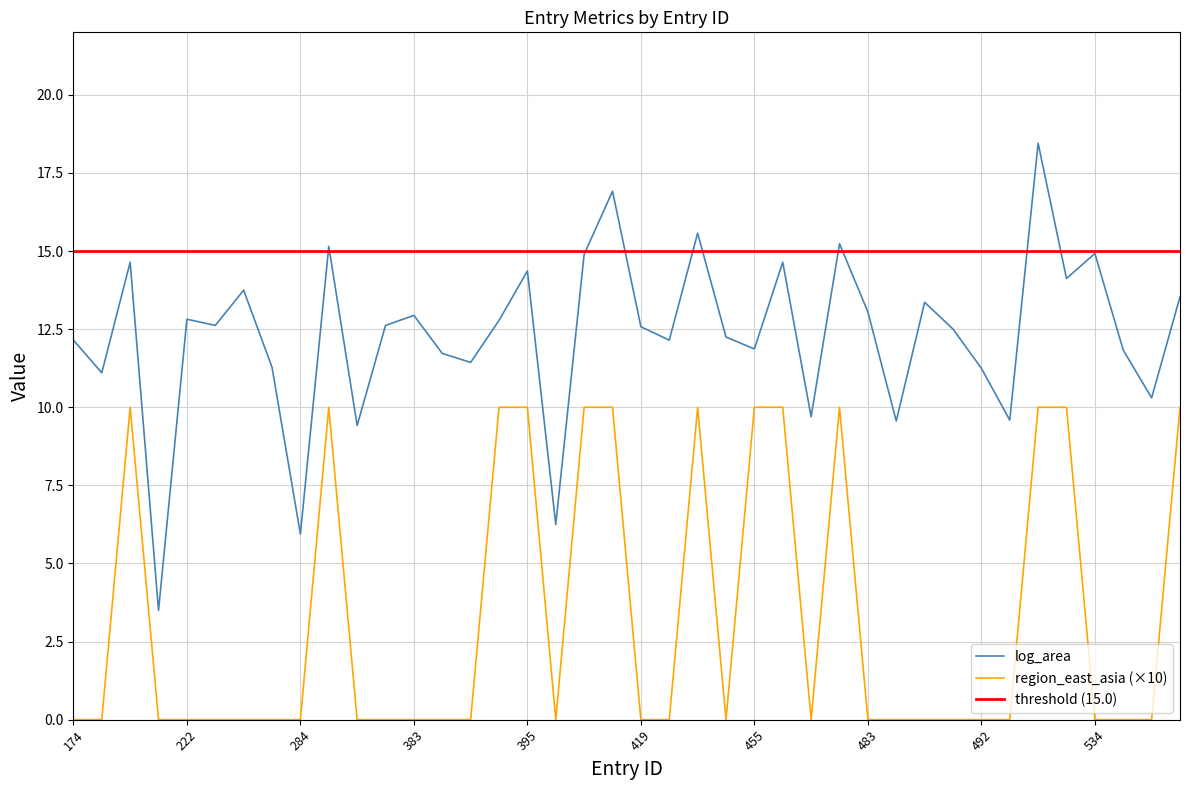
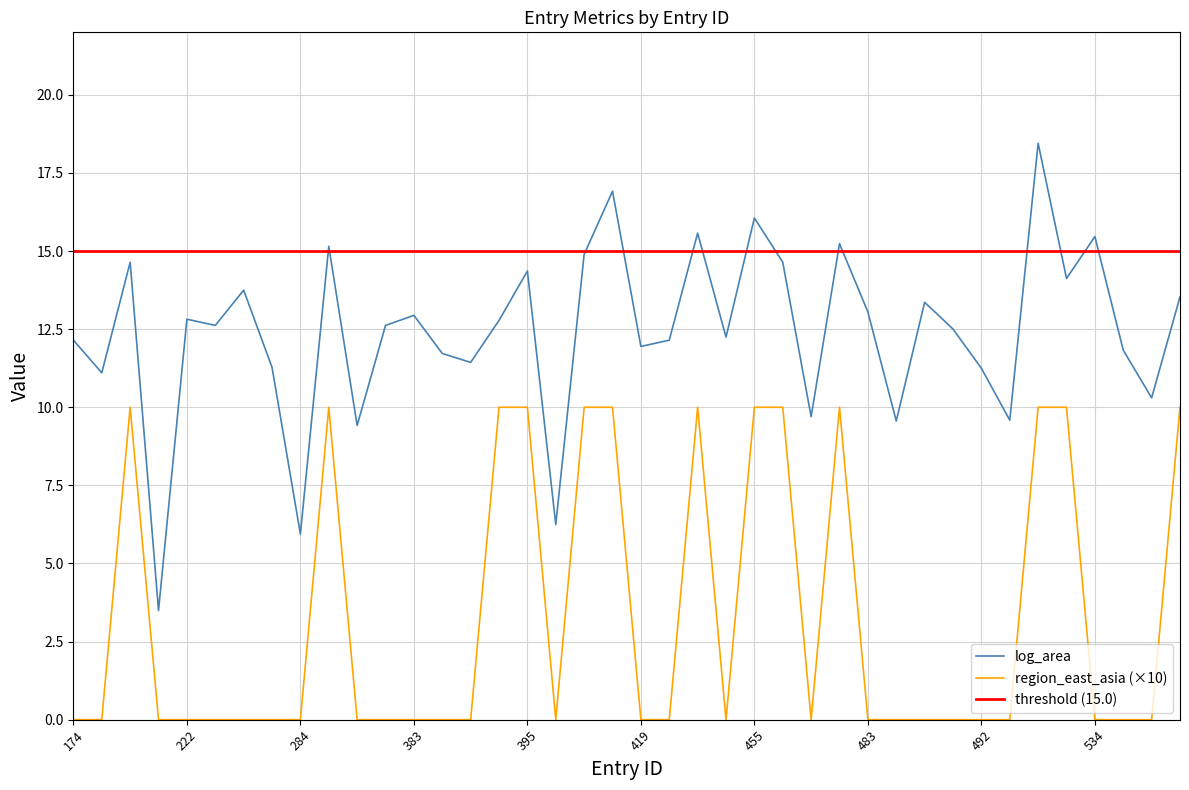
log_area, 419: 12.6 -> 11.9
log_area, 455: 11.9 -> 16.1
log_area, 534: 14.9 -> 15.5
